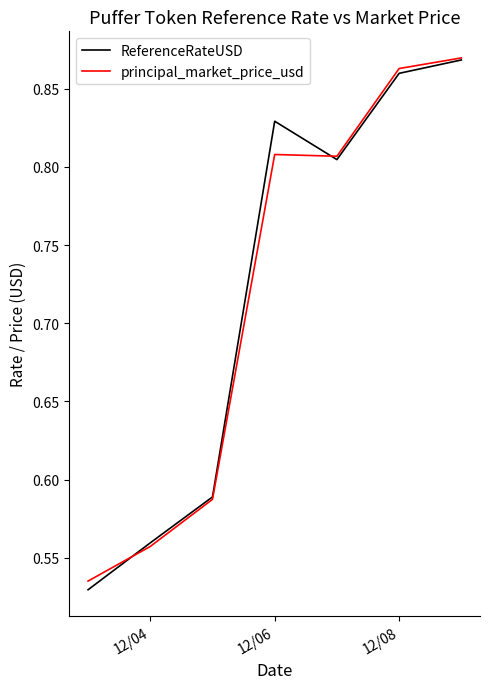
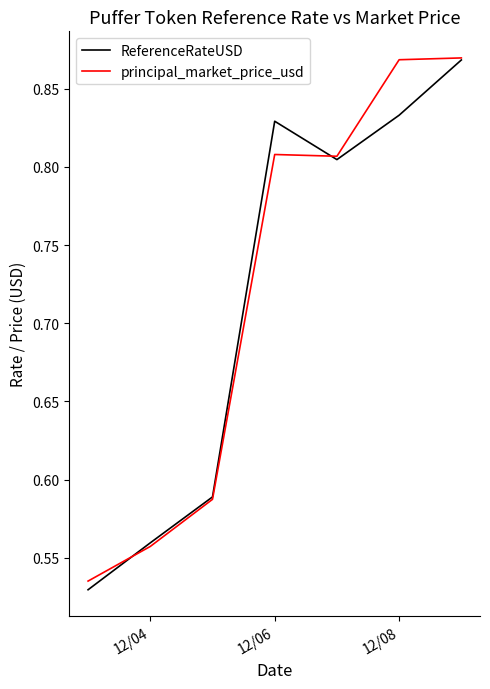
ReferenceRateUSD, 12/08: 0.860 -> 0.833
principal_market_price_usd, 12/08: 0.863 -> 0.869
